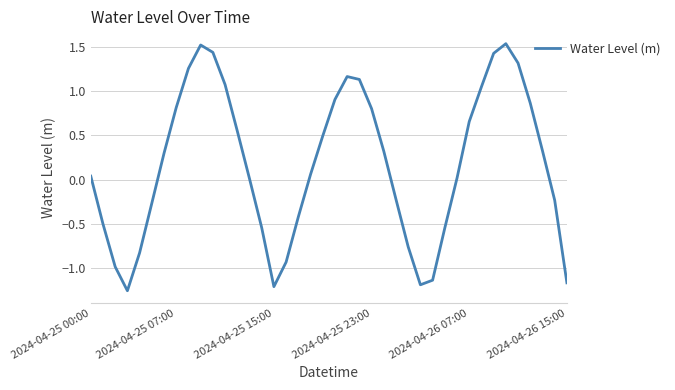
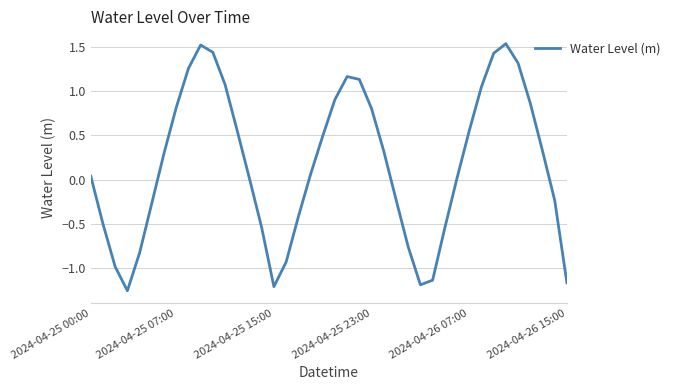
2024-04-26 07:00: 0.7 -> 0.6
